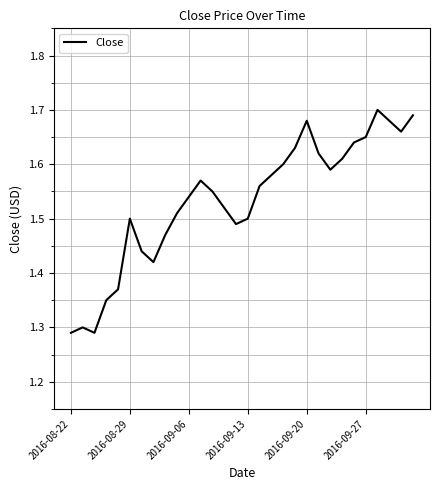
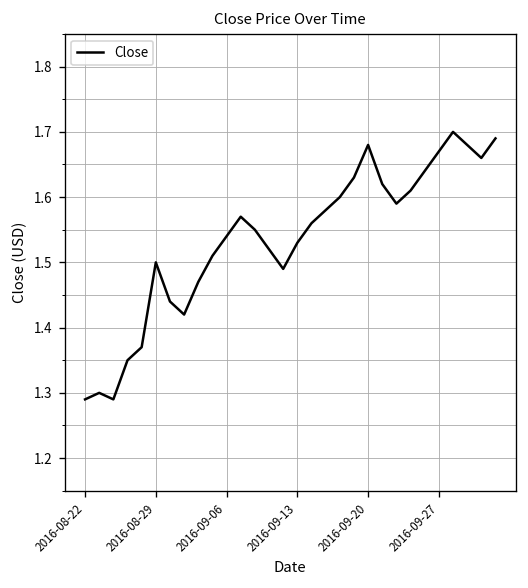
2016-09-13: 1.50 -> 1.53
2016-09-27: 1.65 -> 1.67
